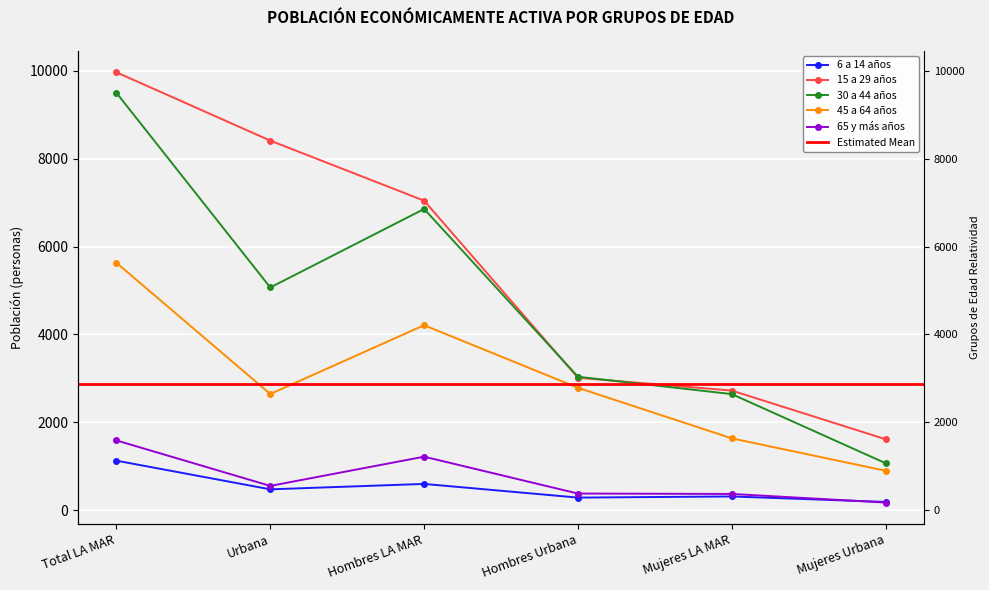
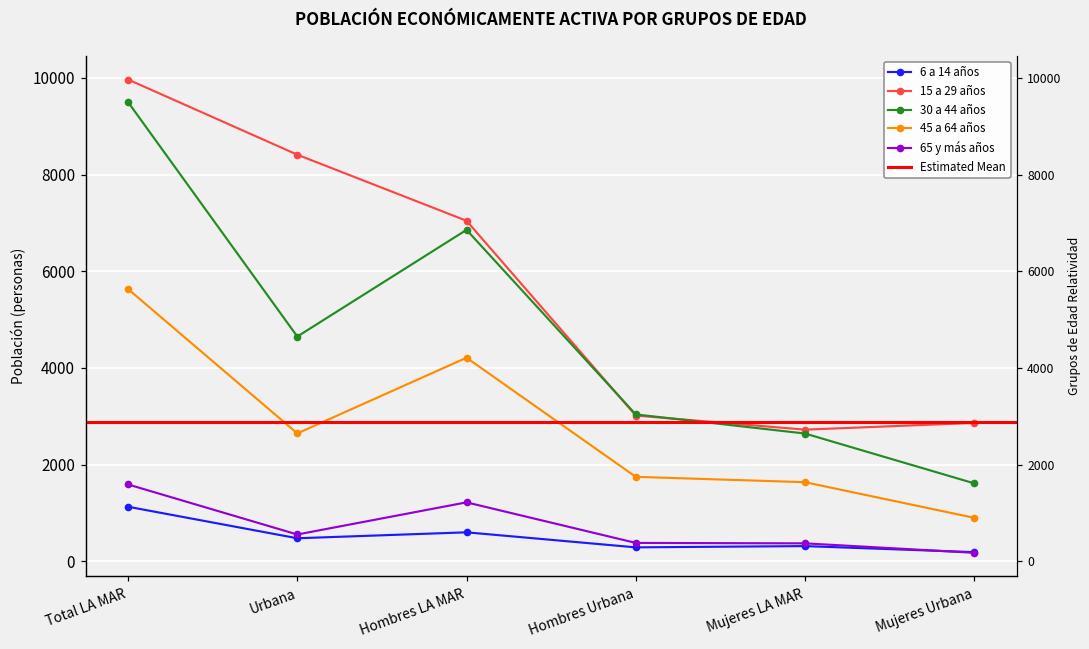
30 a 44 años, Urbana: 5100 -> 4600
45 a 64 años, Hombres Urbana: 2800 -> 1700
15 a 29 años, Mujeres Urbana: 1600 -> 2900
30 a 44 años, Mujeres Urbana: 1100 -> 1600
